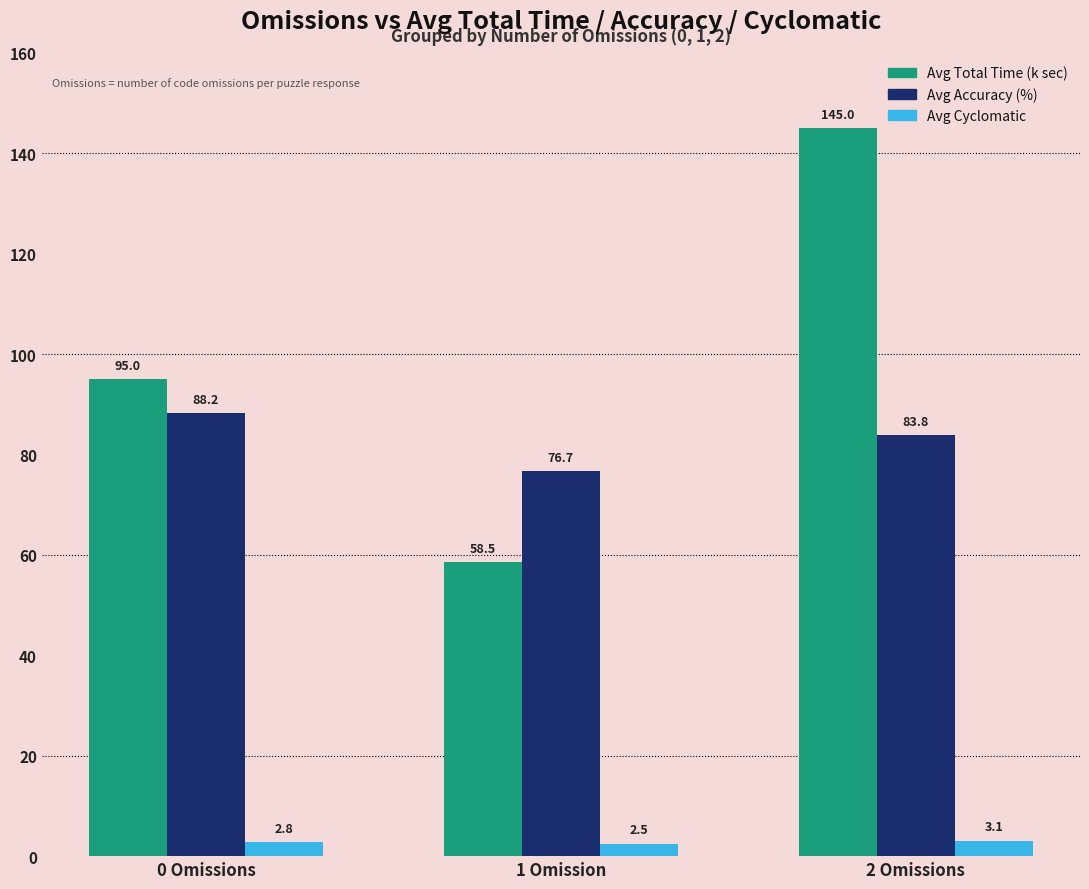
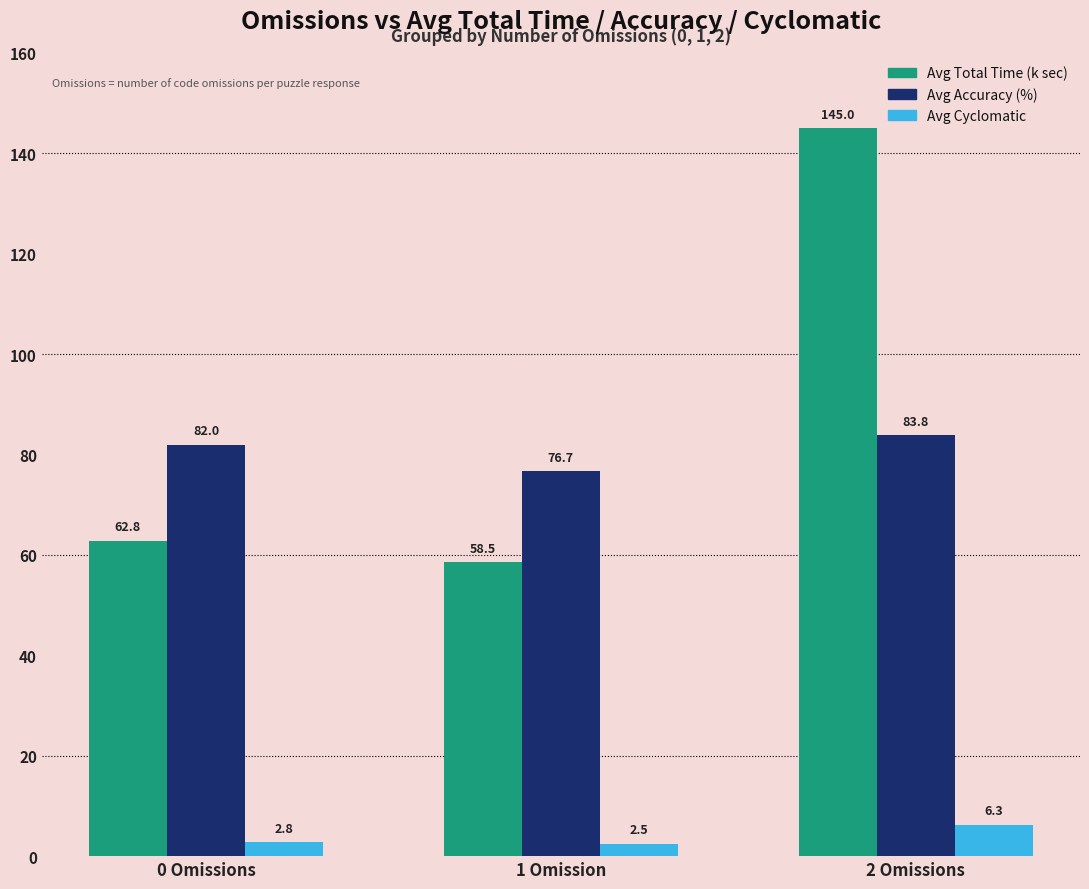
Avg Total Time (k sec), 0 Omissions: 95.0 -> 62.8
Avg Accuracy (%), 0 Omissions: 88.2 -> 82.0
Avg Cyclomatic, 2 Omissions: 3.1 -> 6.3
